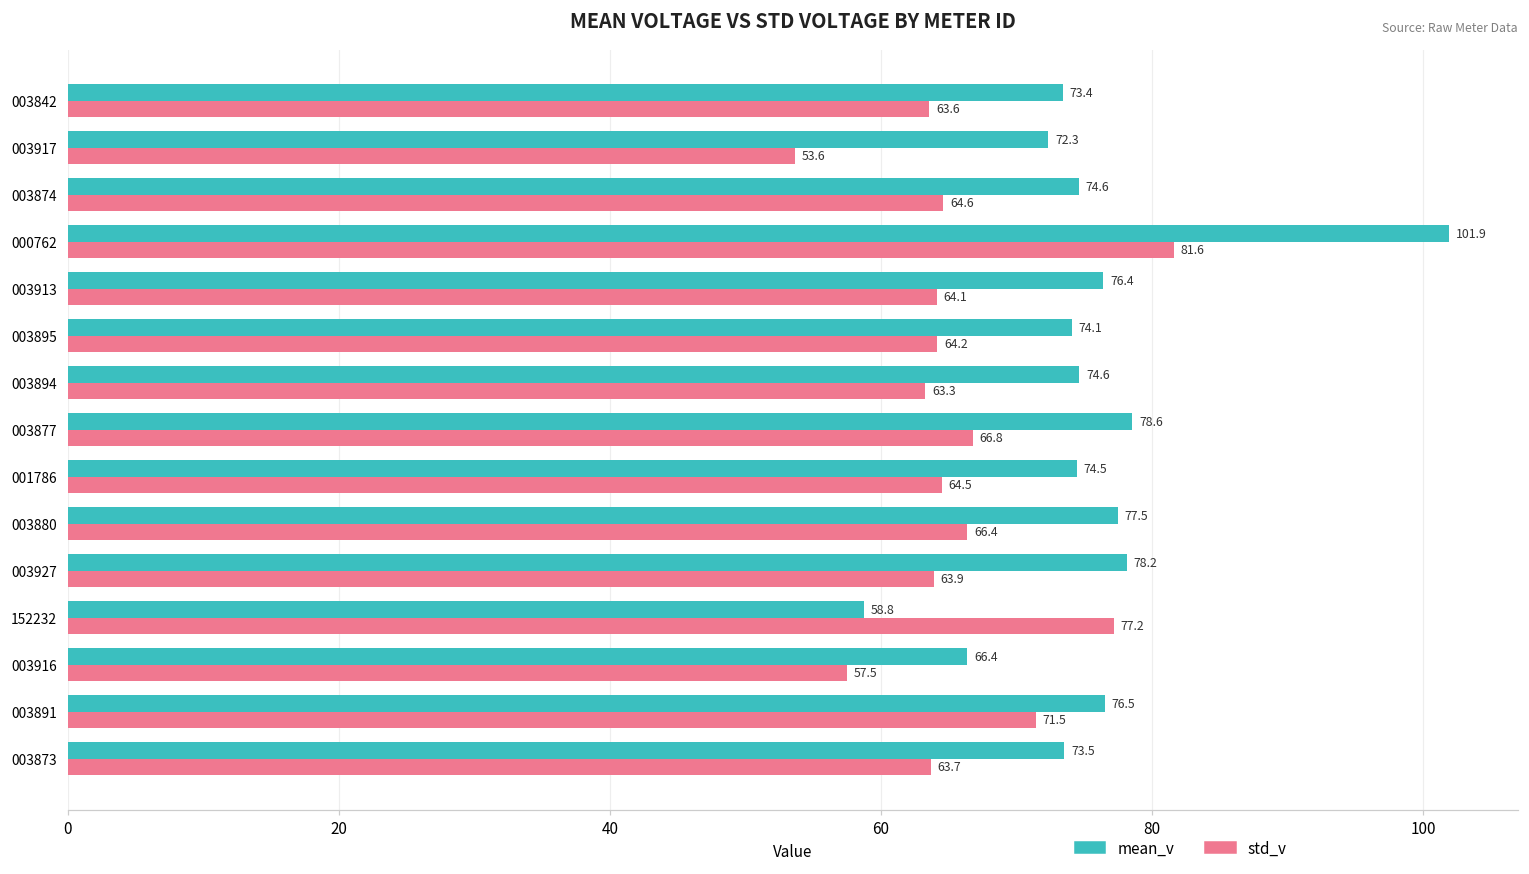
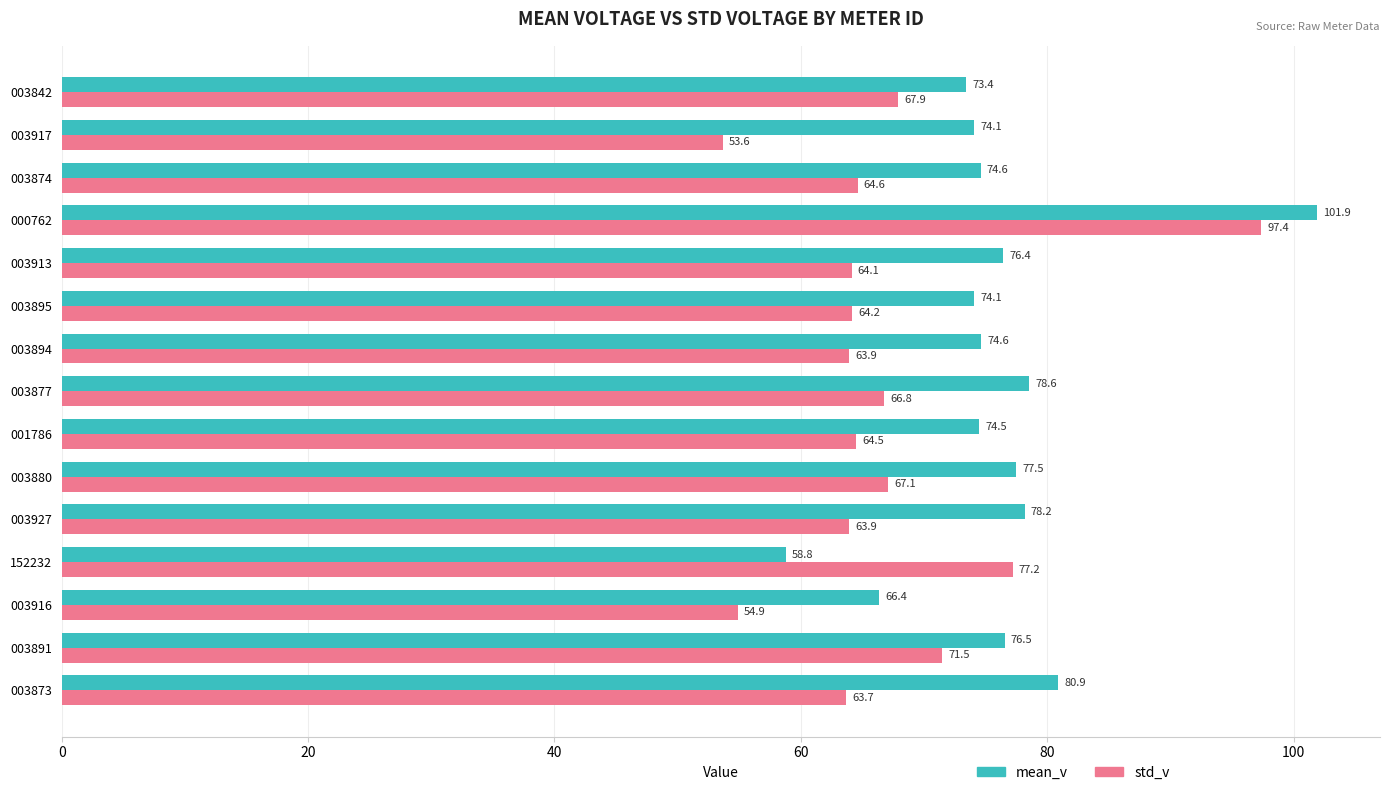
std_v, 003842: 63.6 -> 67.9
mean_v, 003917: 72.3 -> 74.1
std_v, 000762: 81.6 -> 97.4
std_v, 003894: 63.3 -> 63.9
std_v, 003880: 66.4 -> 67.1
std_v, 003916: 57.5 -> 54.9
mean_v, 003873: 73.5 -> 80.9
